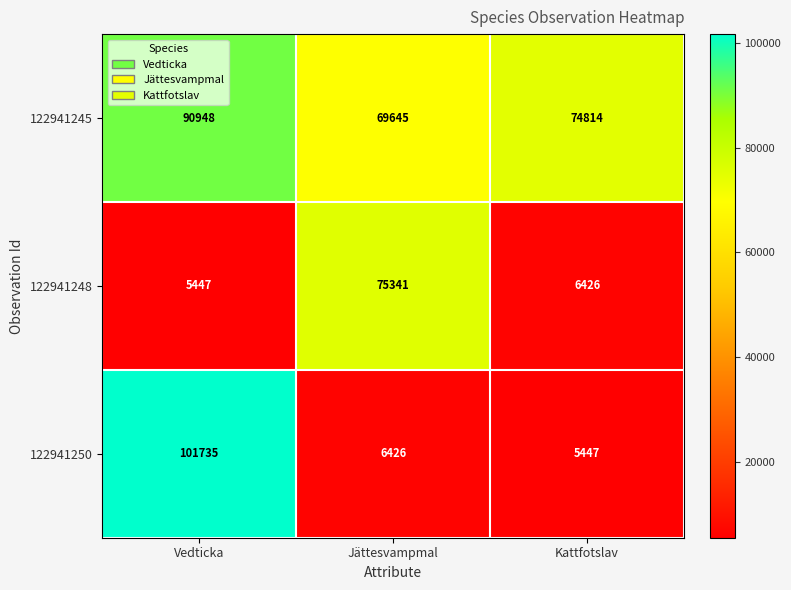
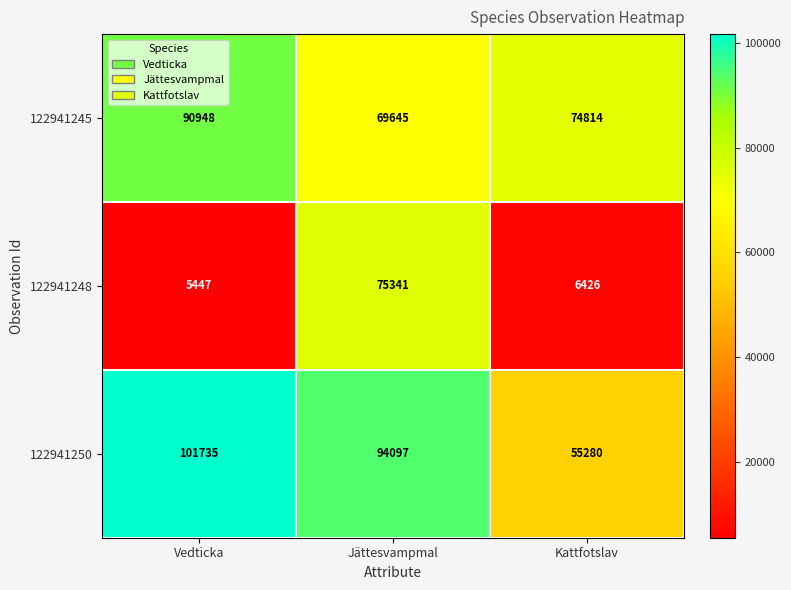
122941250, Jättesvampmal: 6426 -> 94097
122941250, Kattfotslav: 5447 -> 55280
